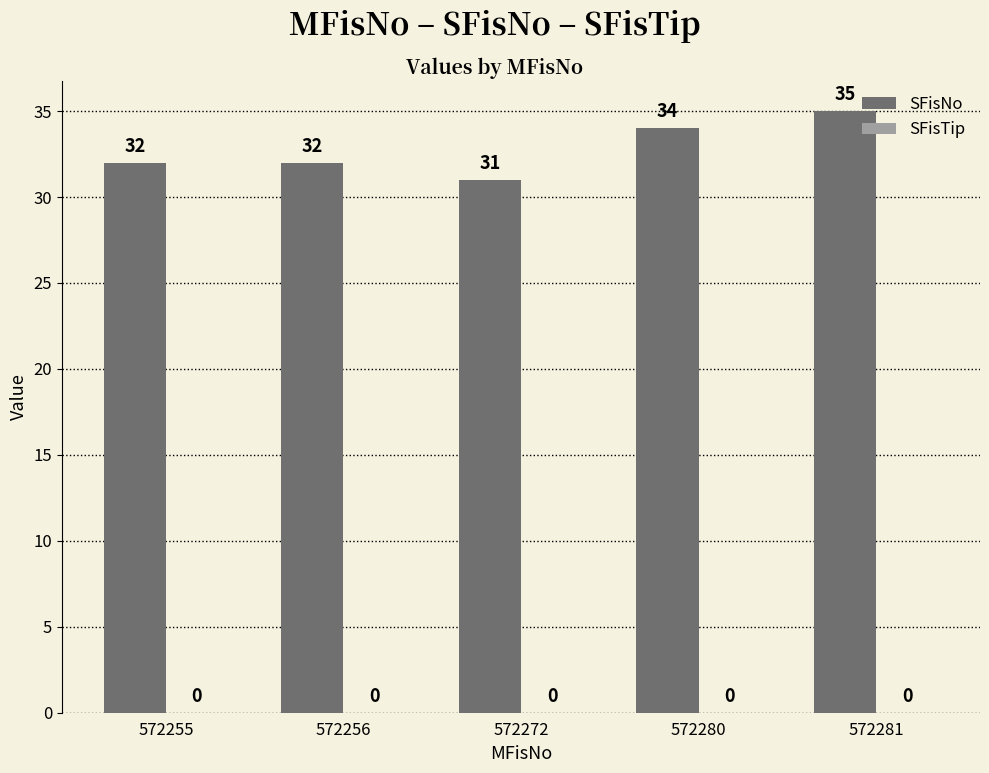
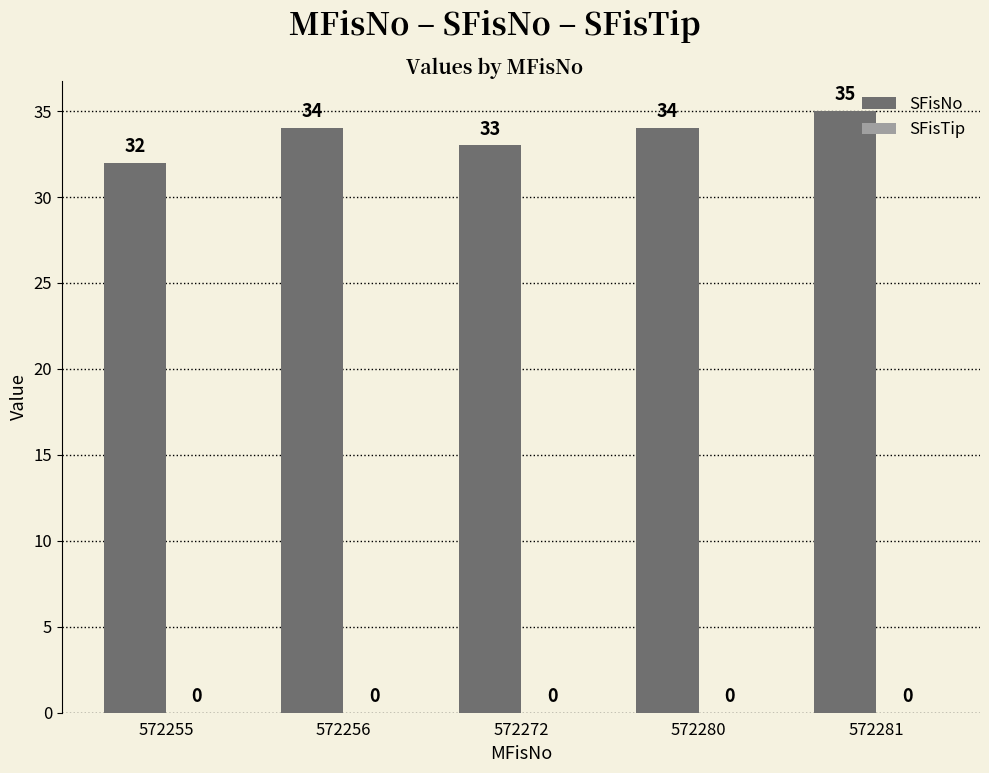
SFisNo, 572256: 32 -> 34
SFisNo, 572272: 31 -> 33
